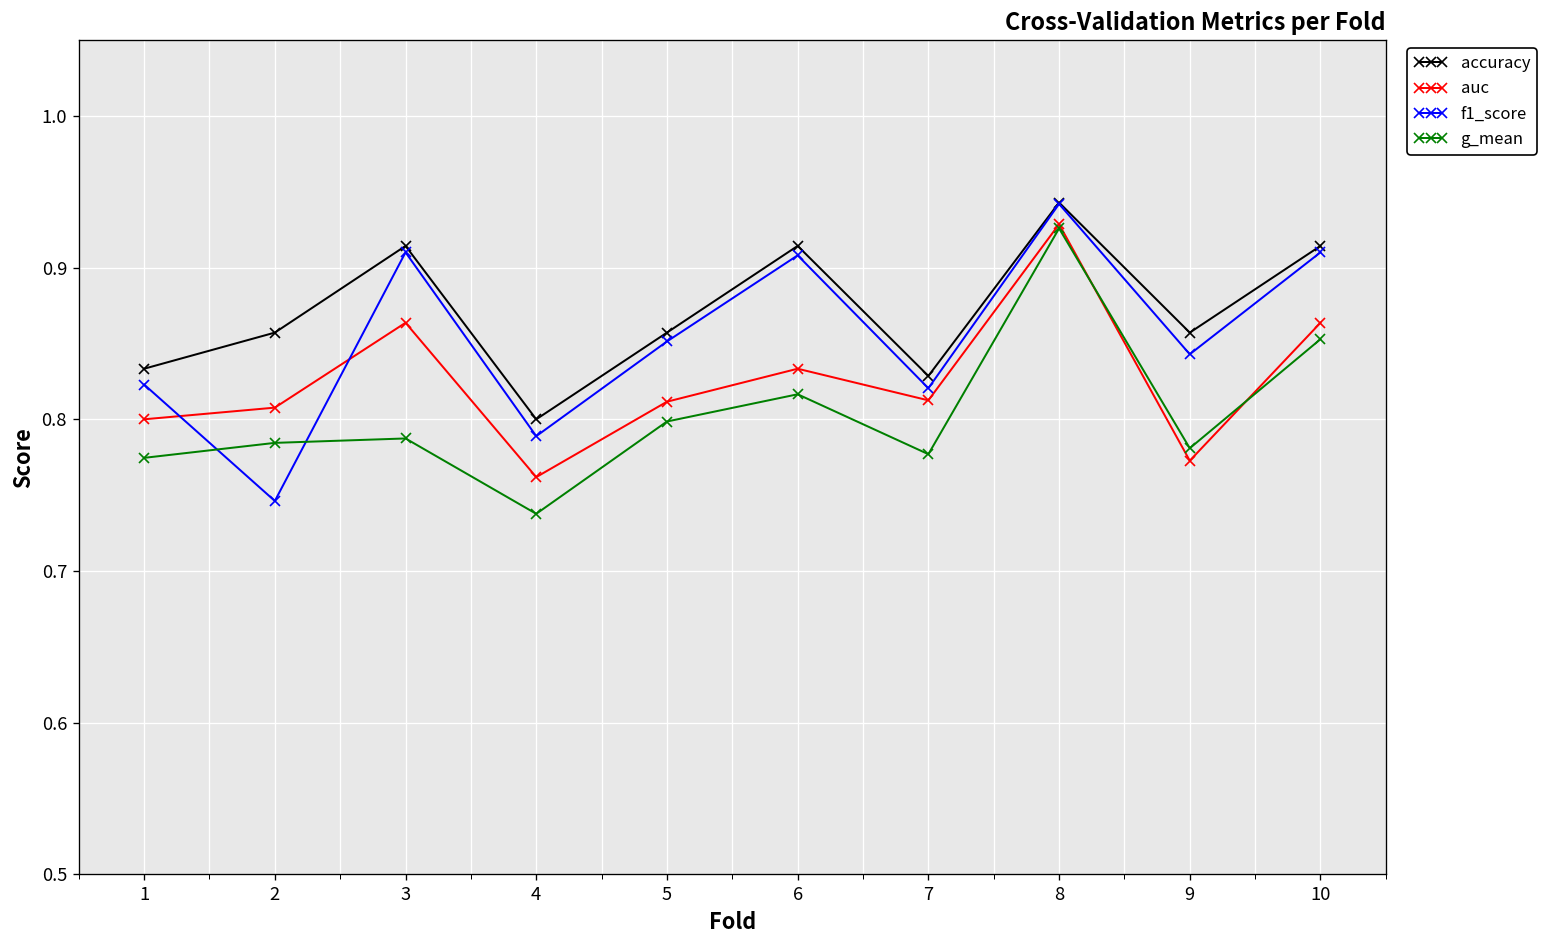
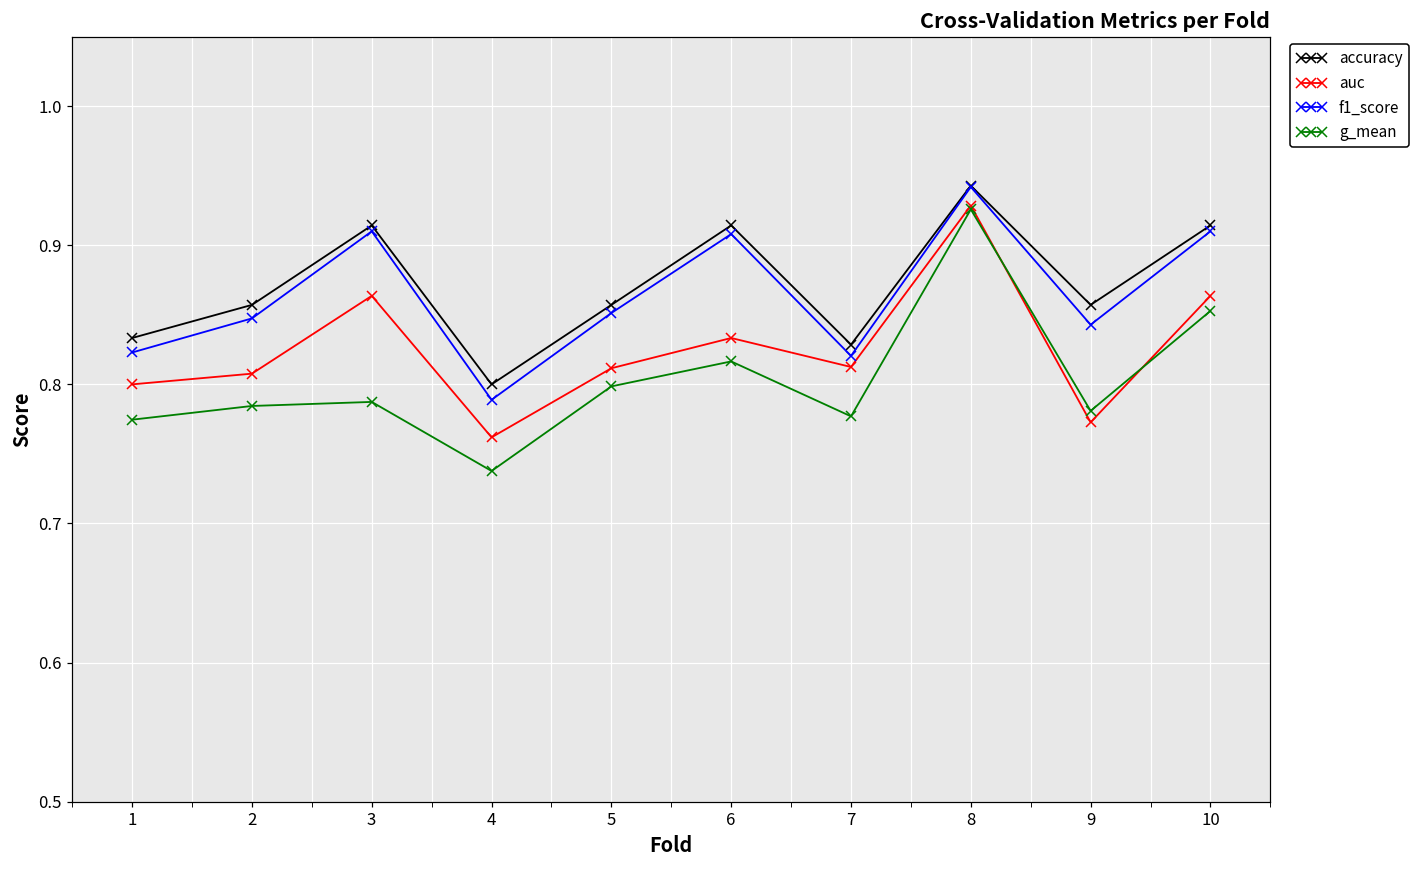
f1_score, 2: 0.746 -> 0.847
